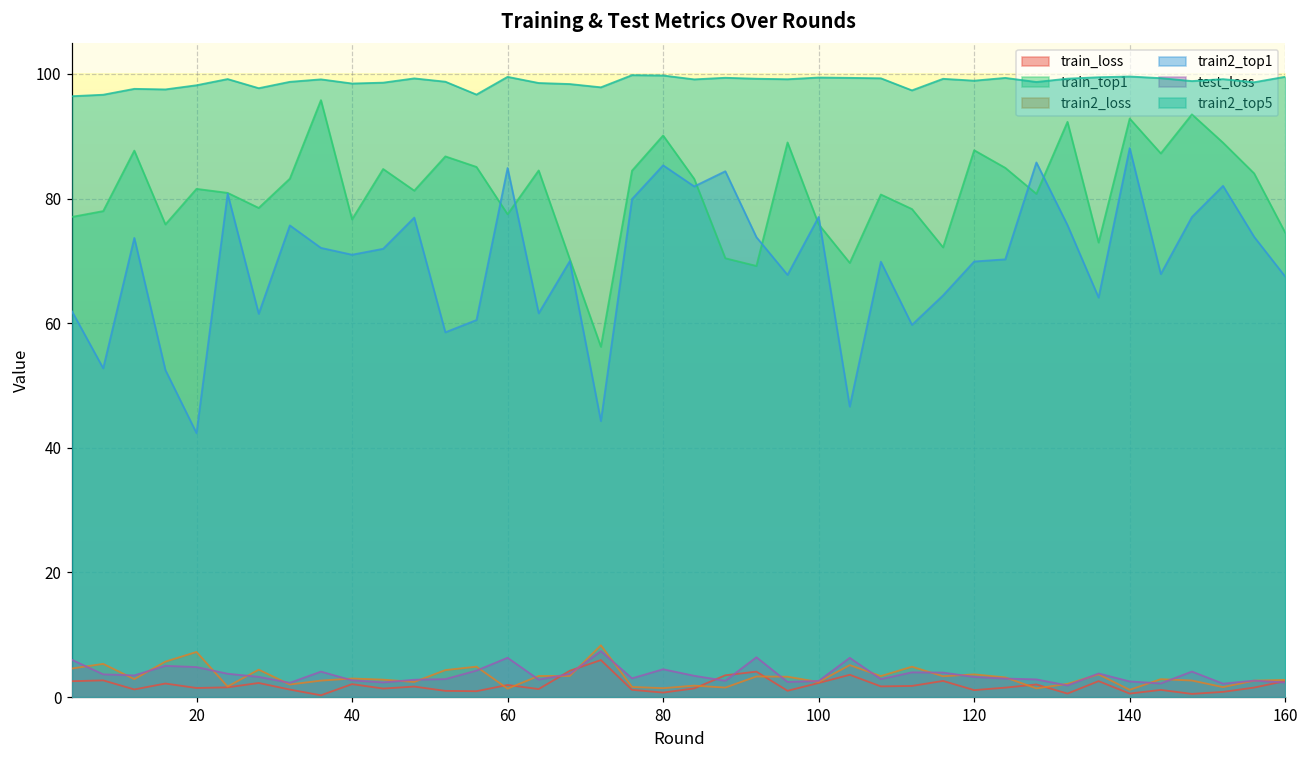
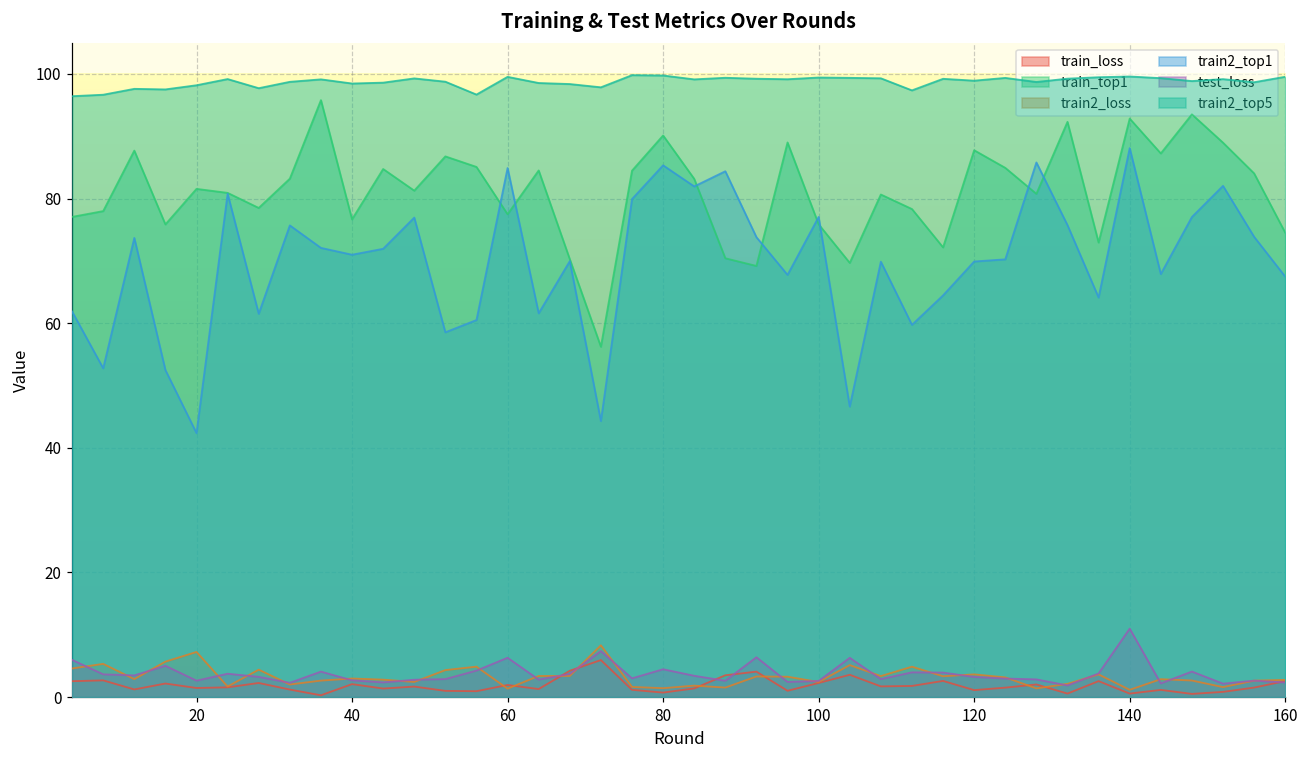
test_loss, 20: 5 -> 3
test_loss, 140: 3 -> 11
